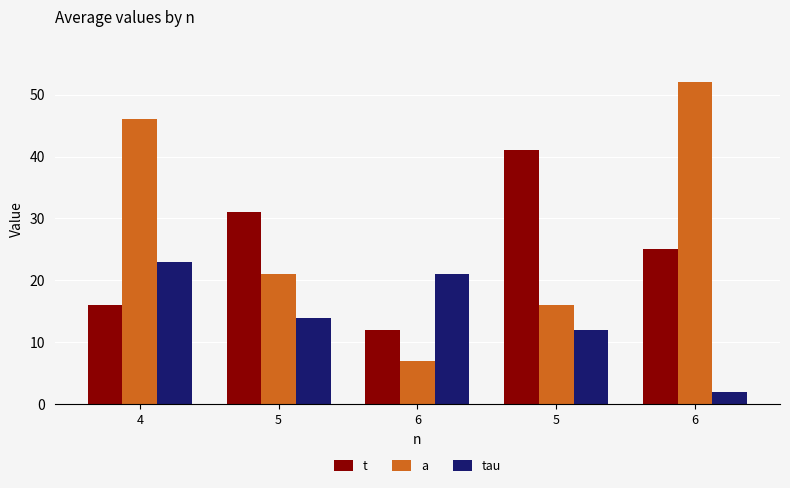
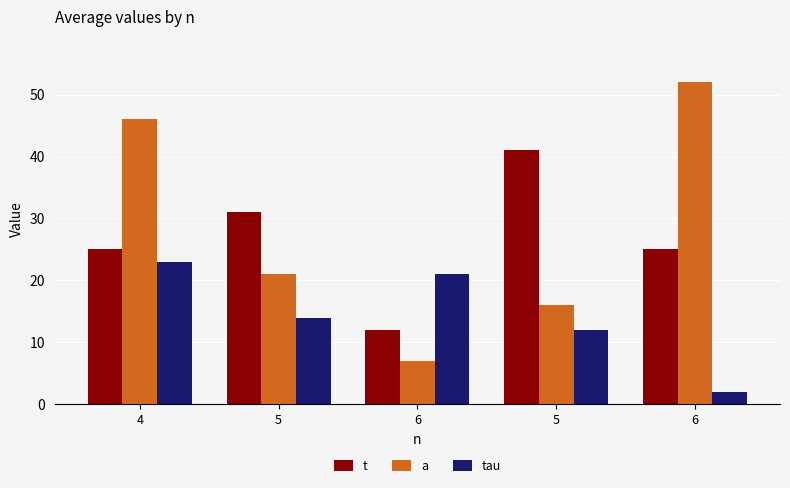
t, 4: 16 -> 25
